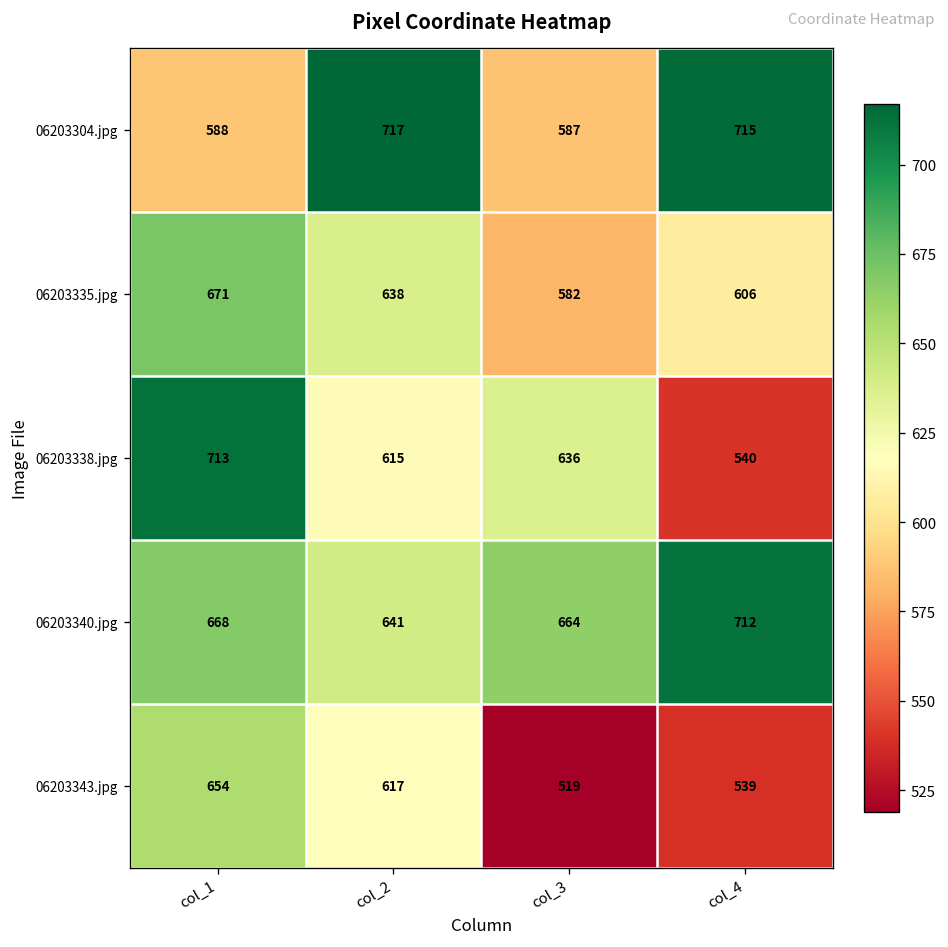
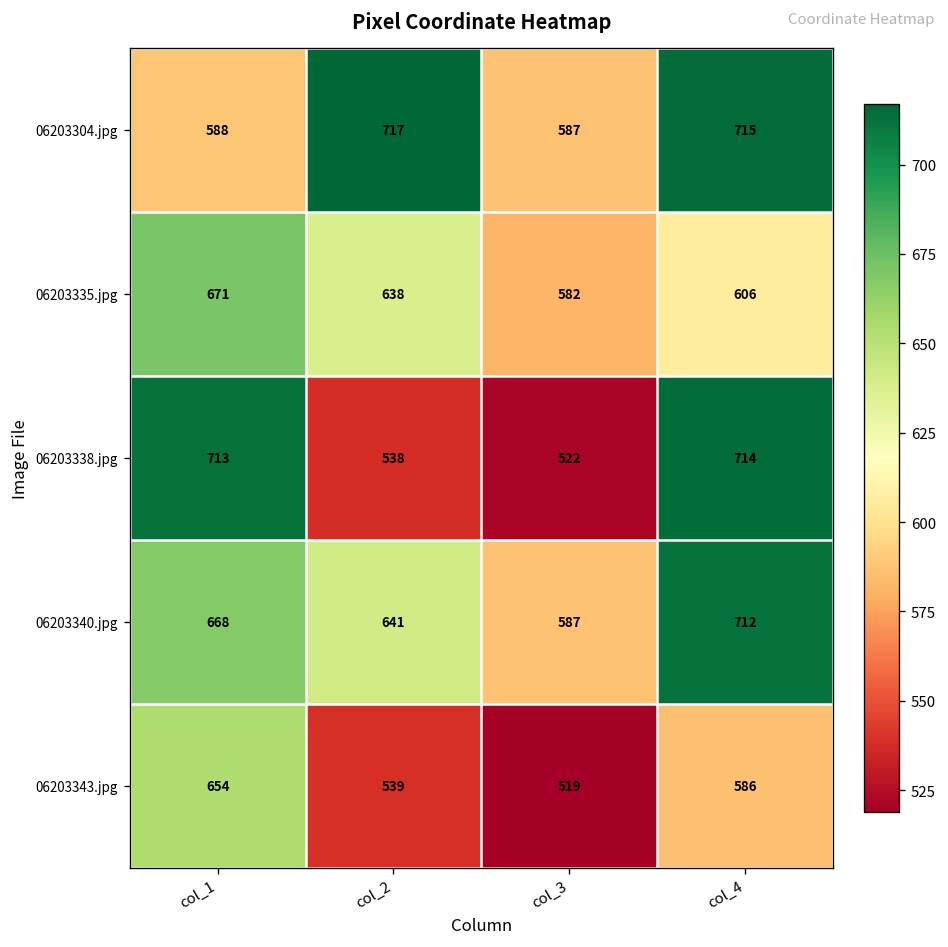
06203338.jpg, col_2: 615 -> 538
06203338.jpg, col_3: 636 -> 522
06203338.jpg, col_4: 540 -> 714
06203340.jpg, col_3: 664 -> 587
06203343.jpg, col_2: 617 -> 539
06203343.jpg, col_4: 539 -> 586
